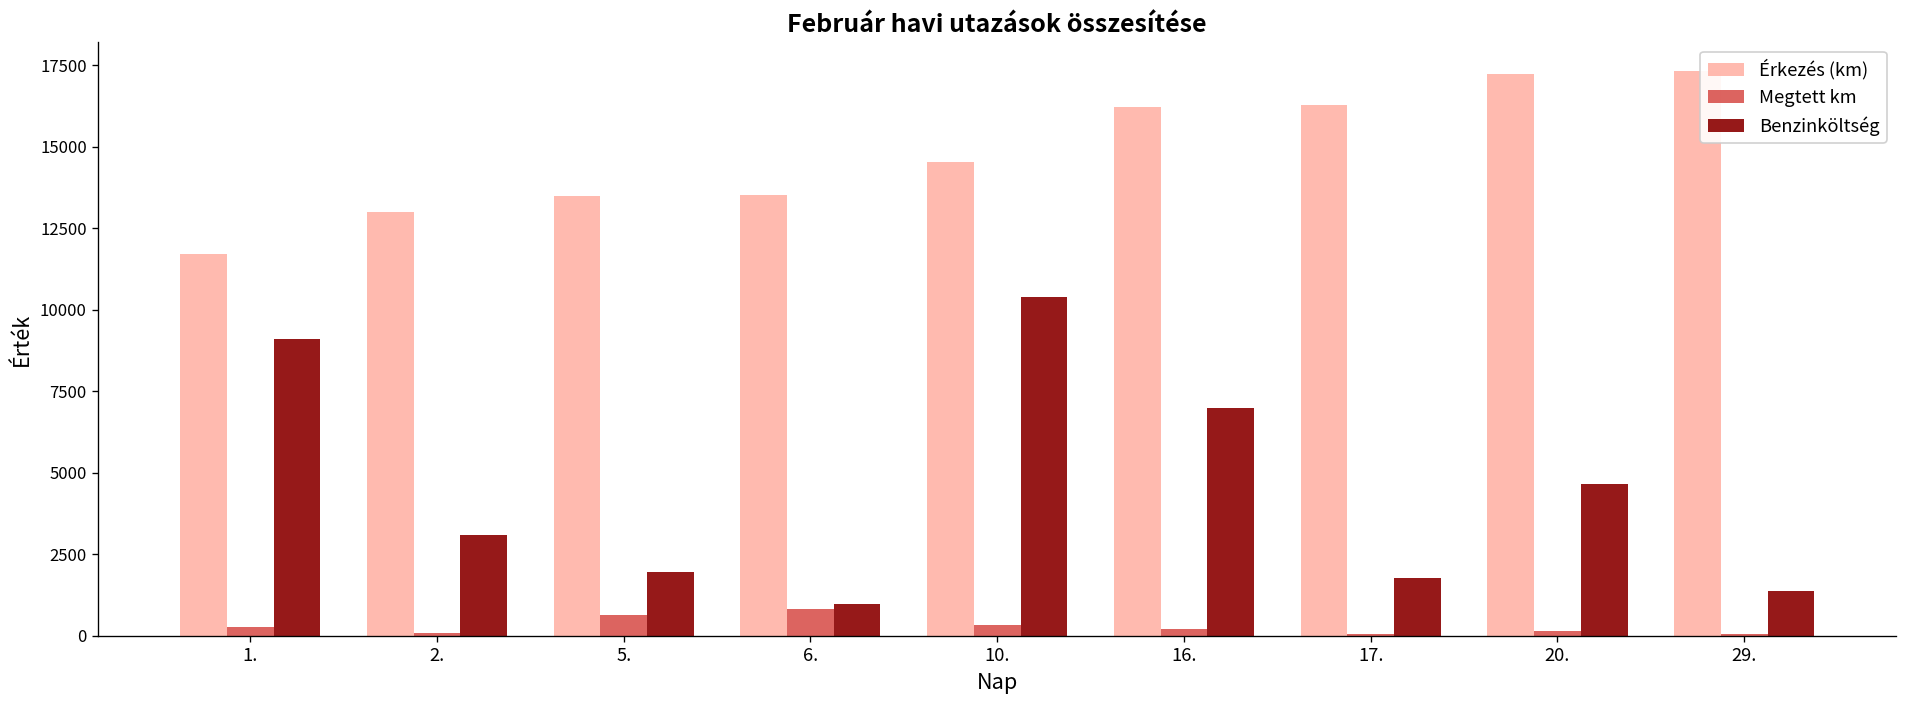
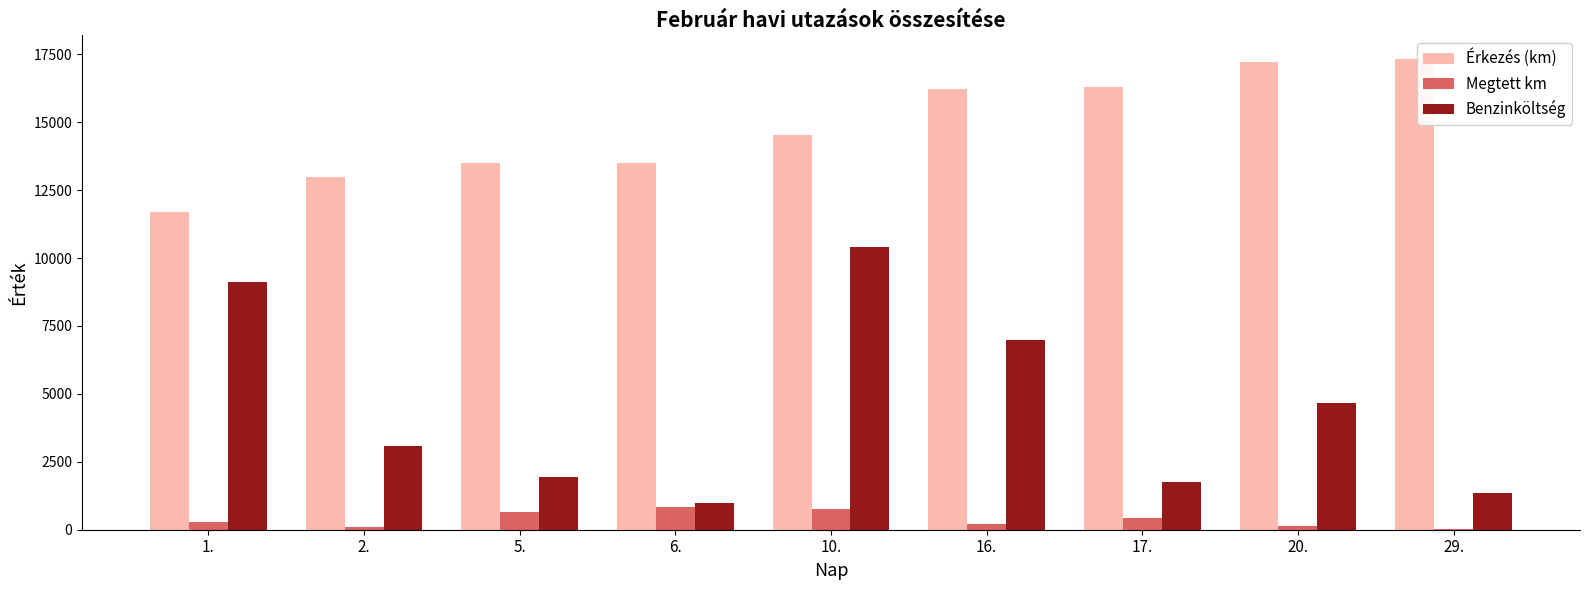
Megtett km, 10.: 300 -> 700
Megtett km, 17.: 100 -> 400
